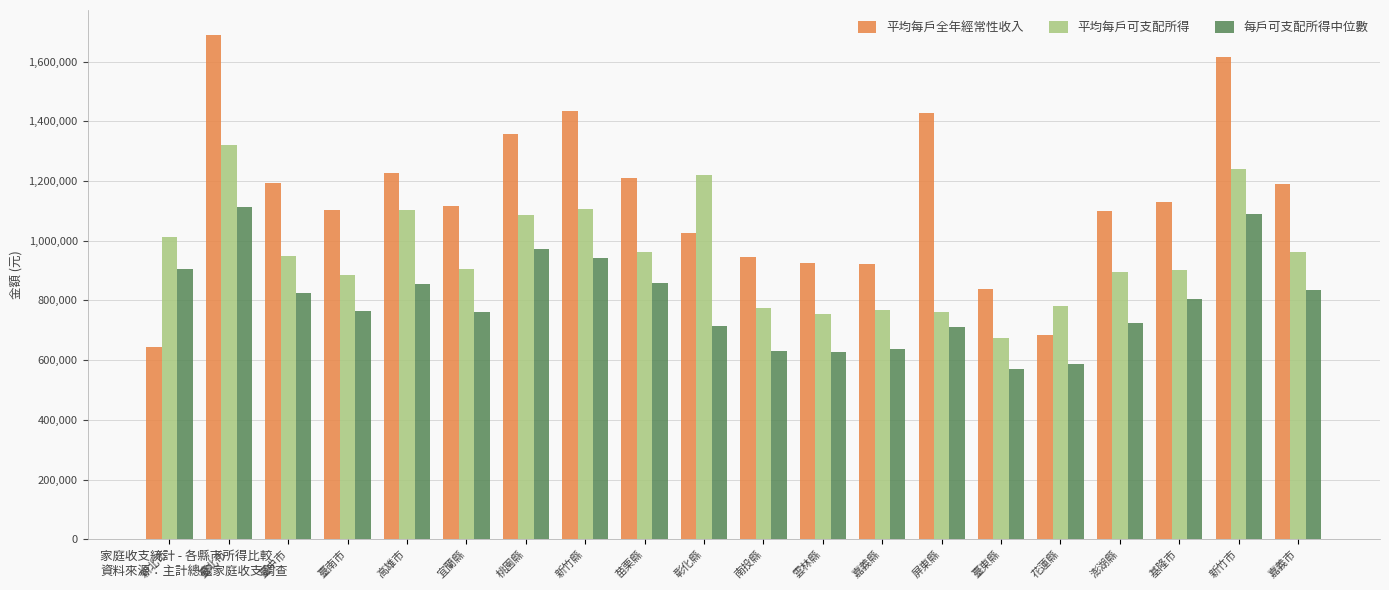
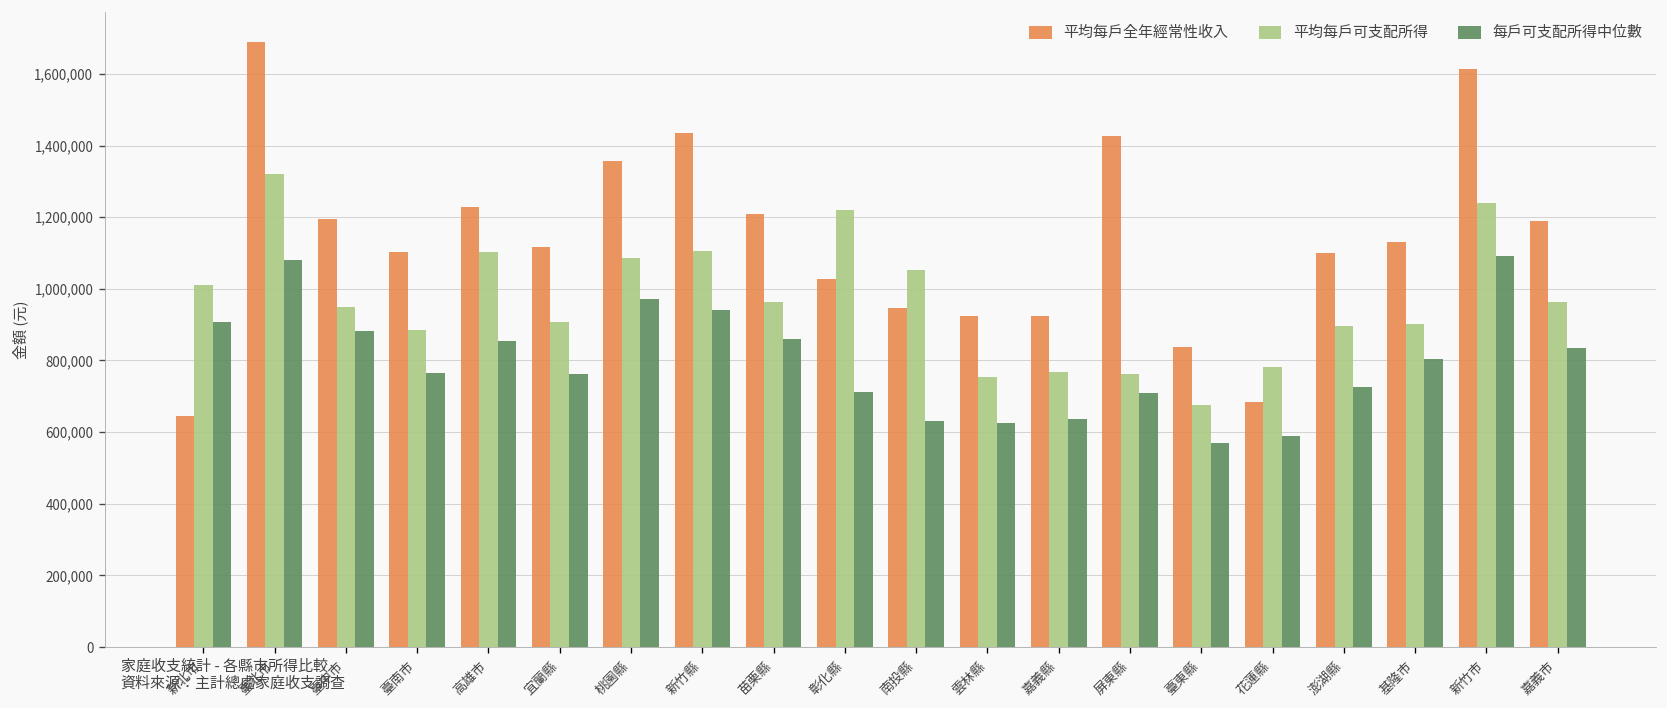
每戶可支配所得中位數, 臺北市: 1,110,000 -> 1,080,000
每戶可支配所得中位數, 臺中市: 830,000 -> 880,000
平均每戶可支配所得, 南投縣: 780,000 -> 1,050,000
